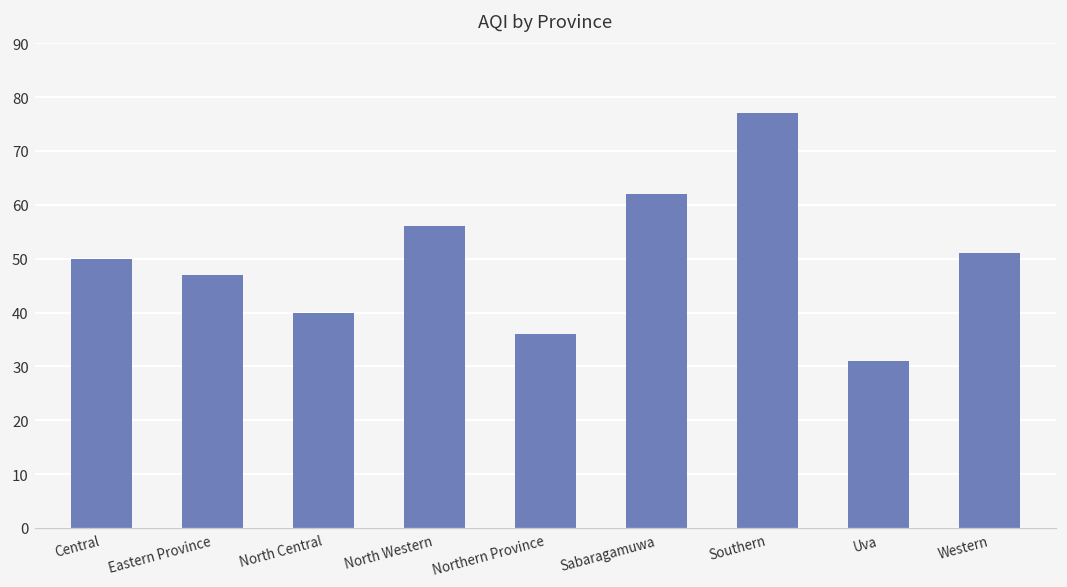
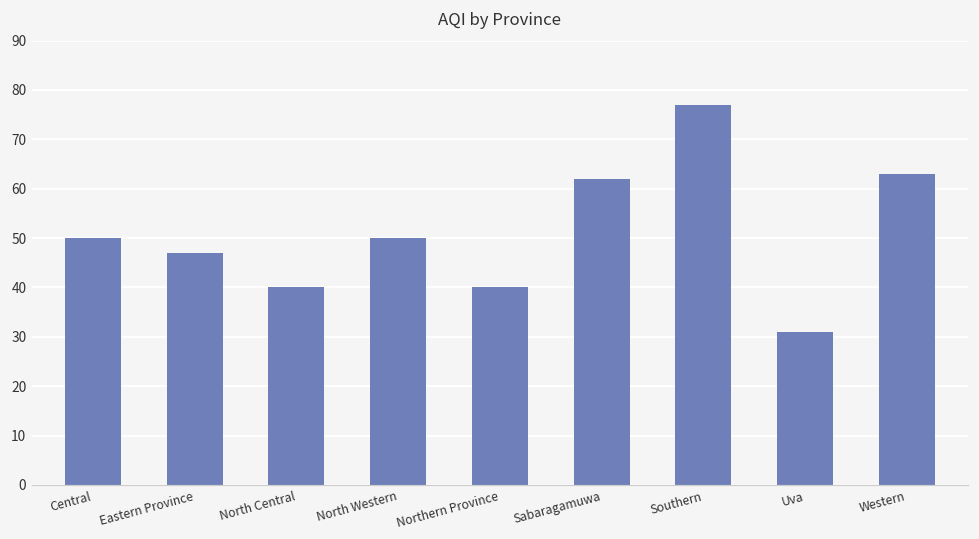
North Western: 56 -> 50
Northern Province: 36 -> 40
Western: 51 -> 63
